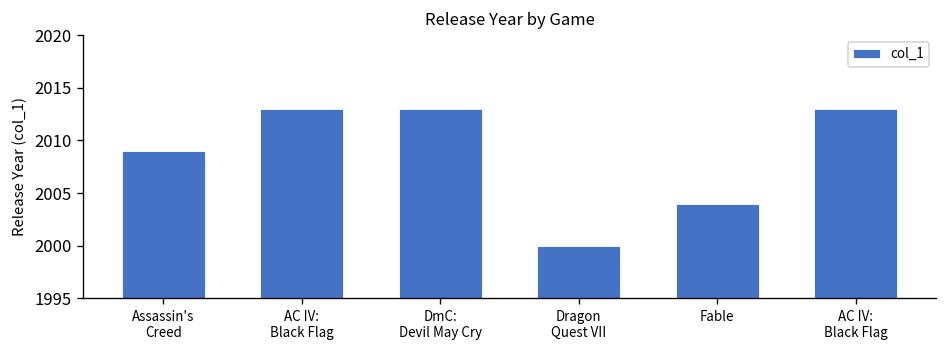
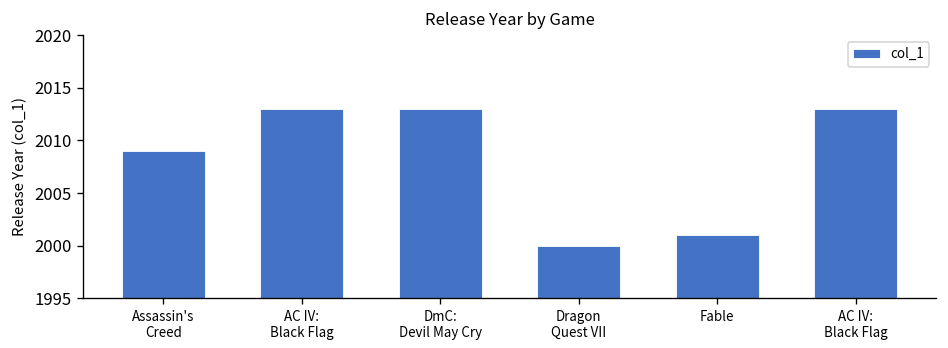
Fable: 2004 -> 2001
